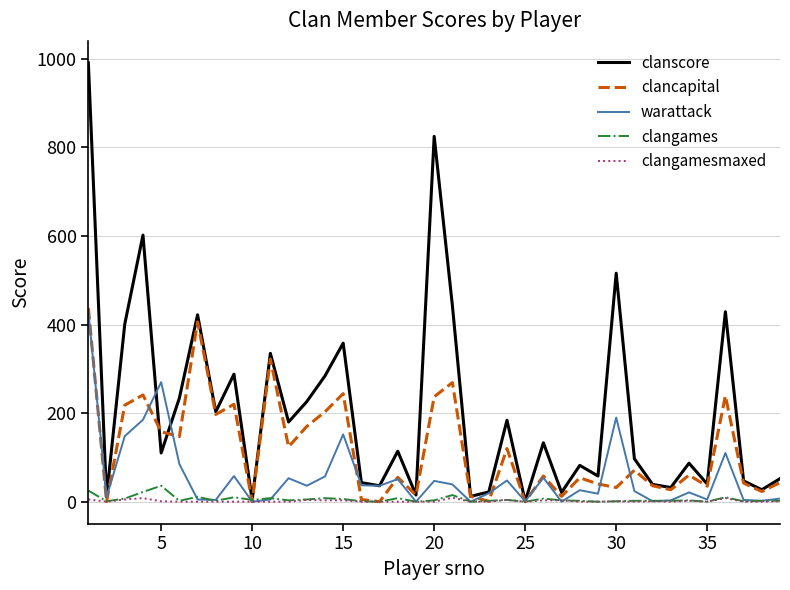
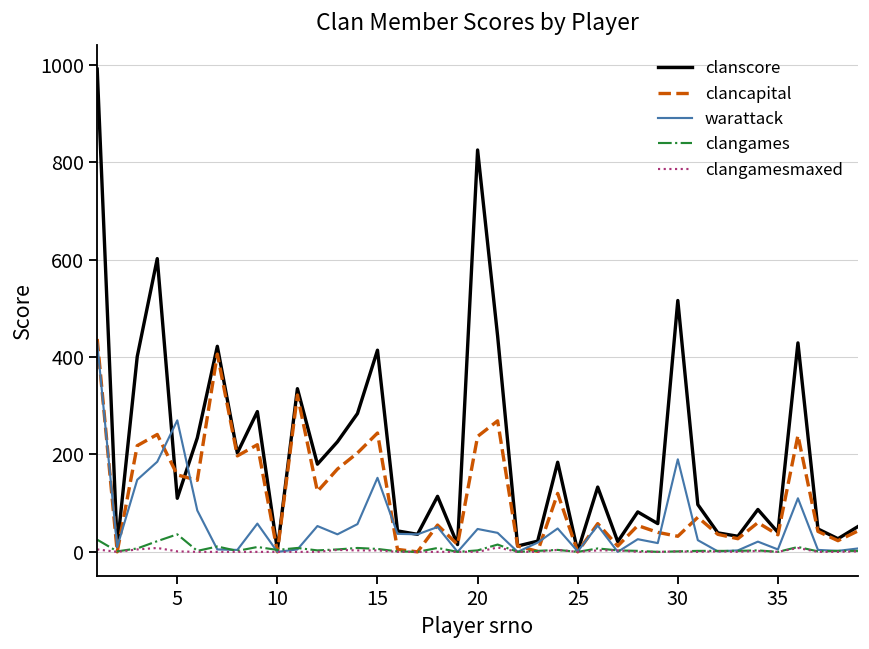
clanscore, 15: 360 -> 410
